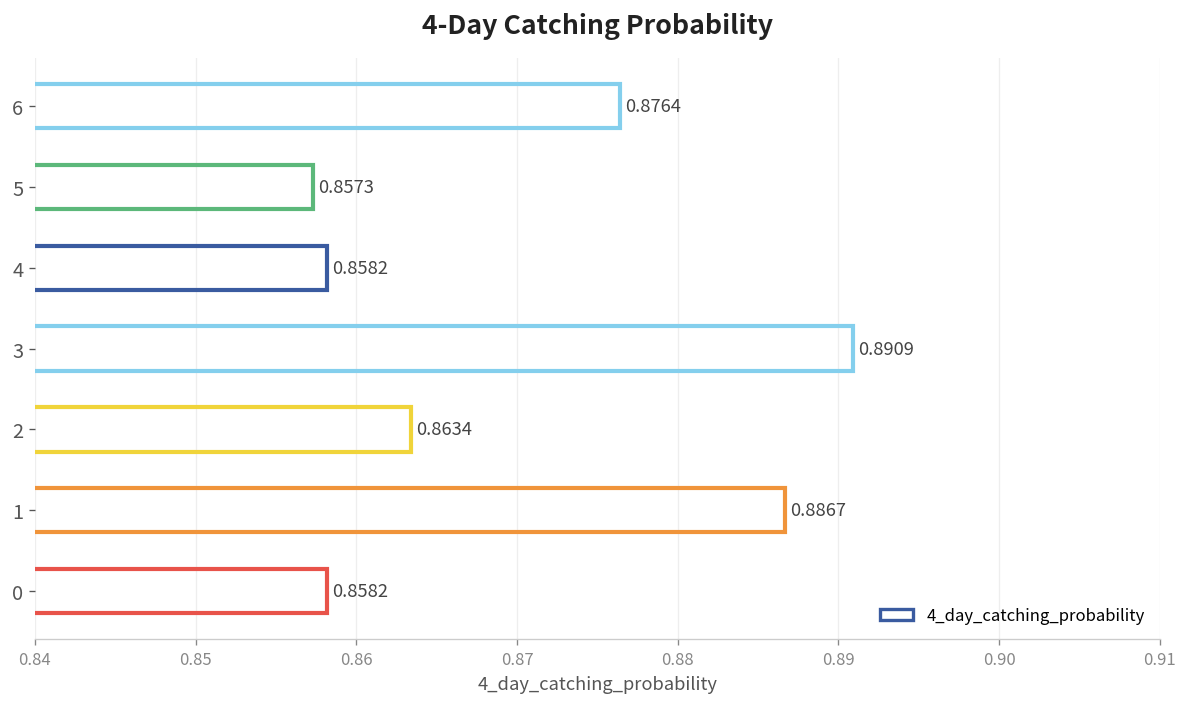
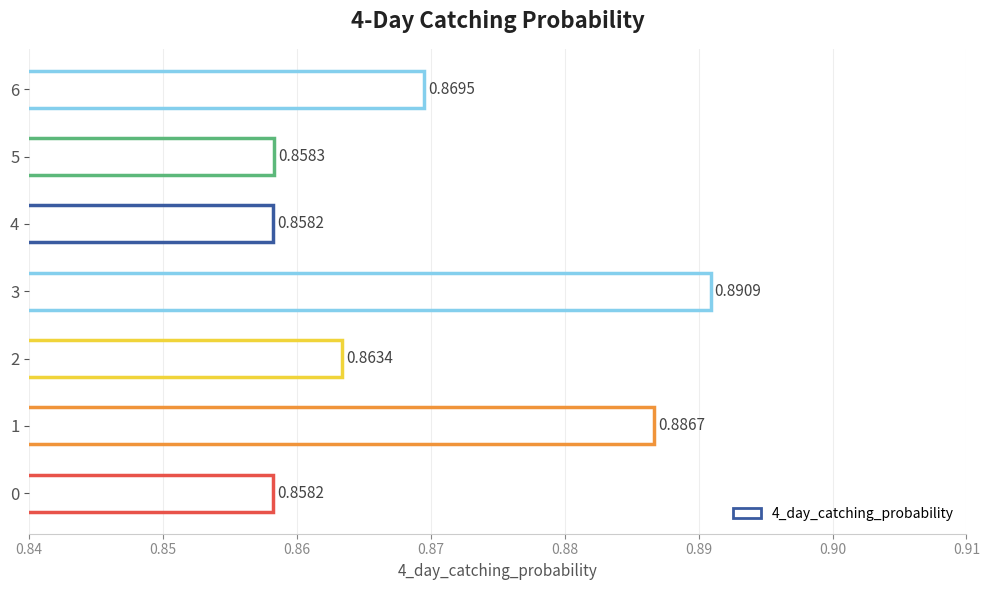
6: 0.8764 -> 0.8695
5: 0.8573 -> 0.8583
